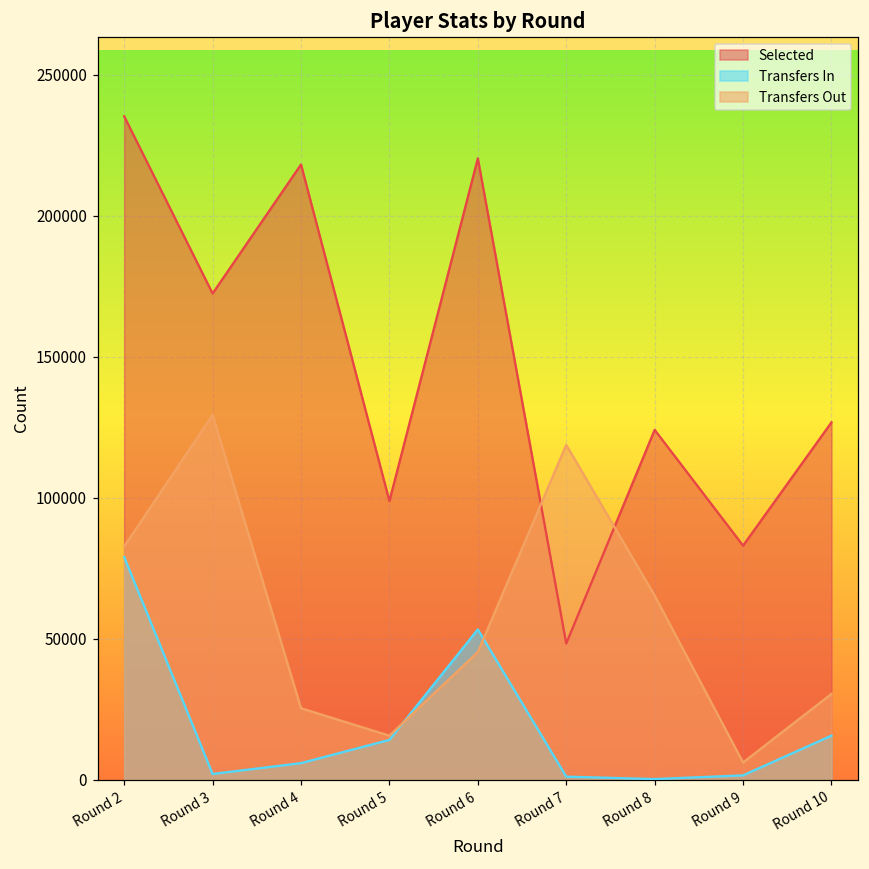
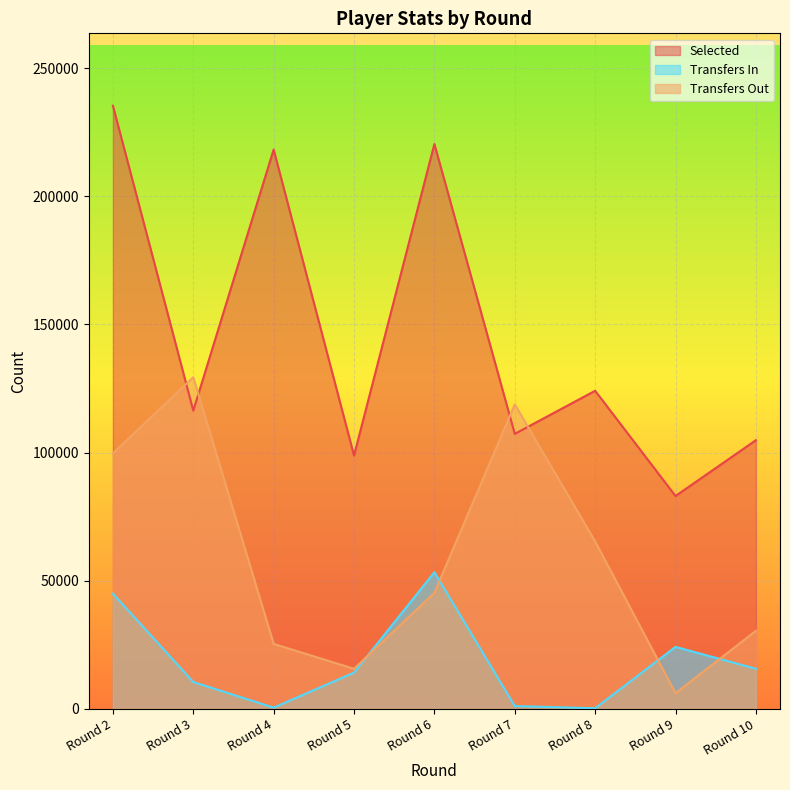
Transfers In, Round 2: 79000 -> 45000
Transfers Out, Round 2: 83000 -> 100000
Selected, Round 3: 172000 -> 116000
Transfers In, Round 3: 2000 -> 11000
Transfers In, Round 4: 6000 -> 1000
Selected, Round 7: 48000 -> 107000
Transfers In, Round 9: 2000 -> 24000
Selected, Round 10: 127000 -> 105000
